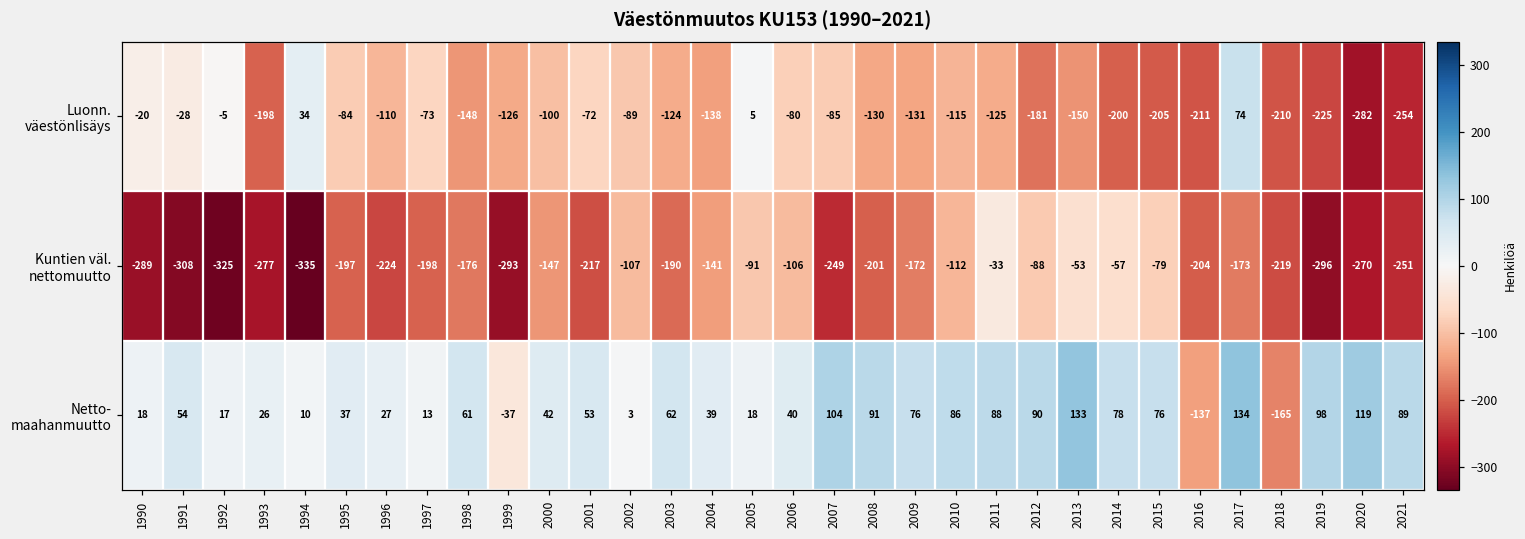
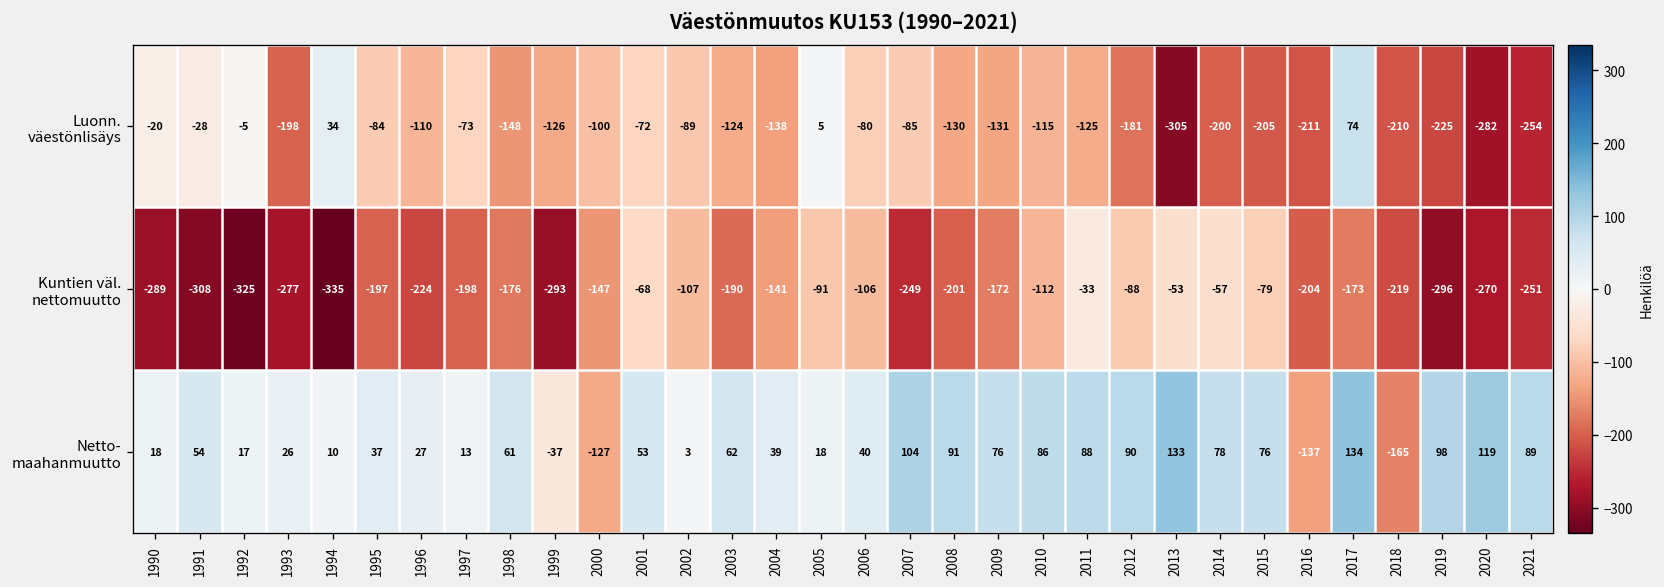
Luonn. väestönlisäys, 2013: -150 -> -305
Kuntien väl. nettomuutto, 2001: -217 -> -68
Netto- maahanmuutto, 2000: 42 -> -127
